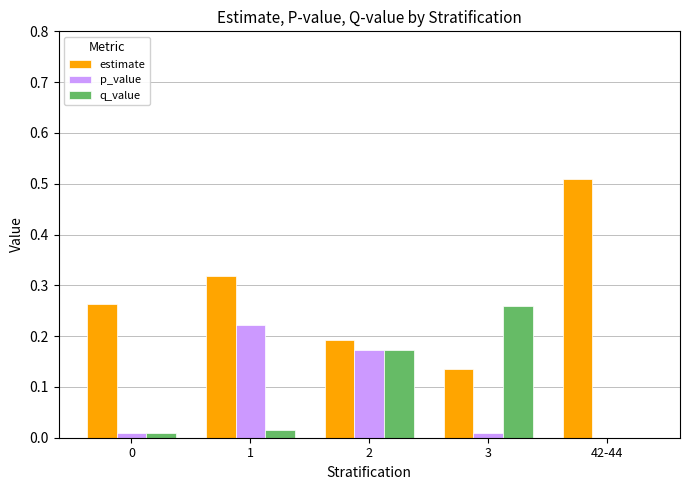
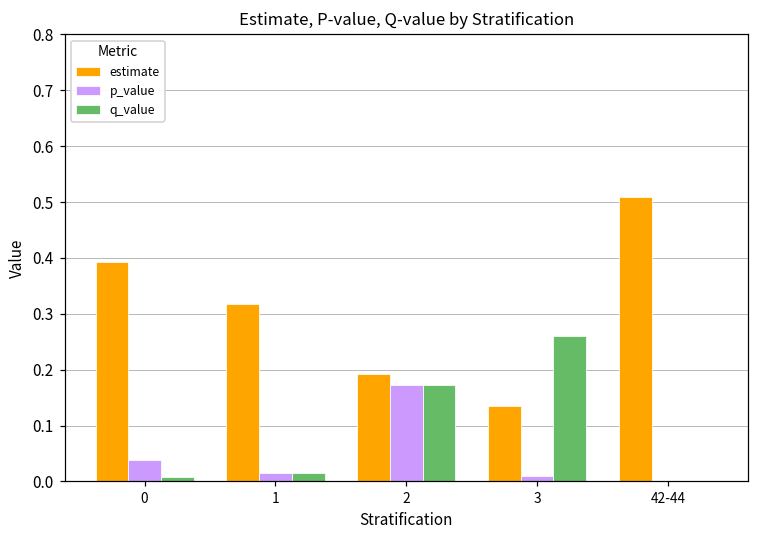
estimate, 0: 0.26 -> 0.39
p_value, 0: 0.01 -> 0.04
p_value, 1: 0.22 -> 0.02
